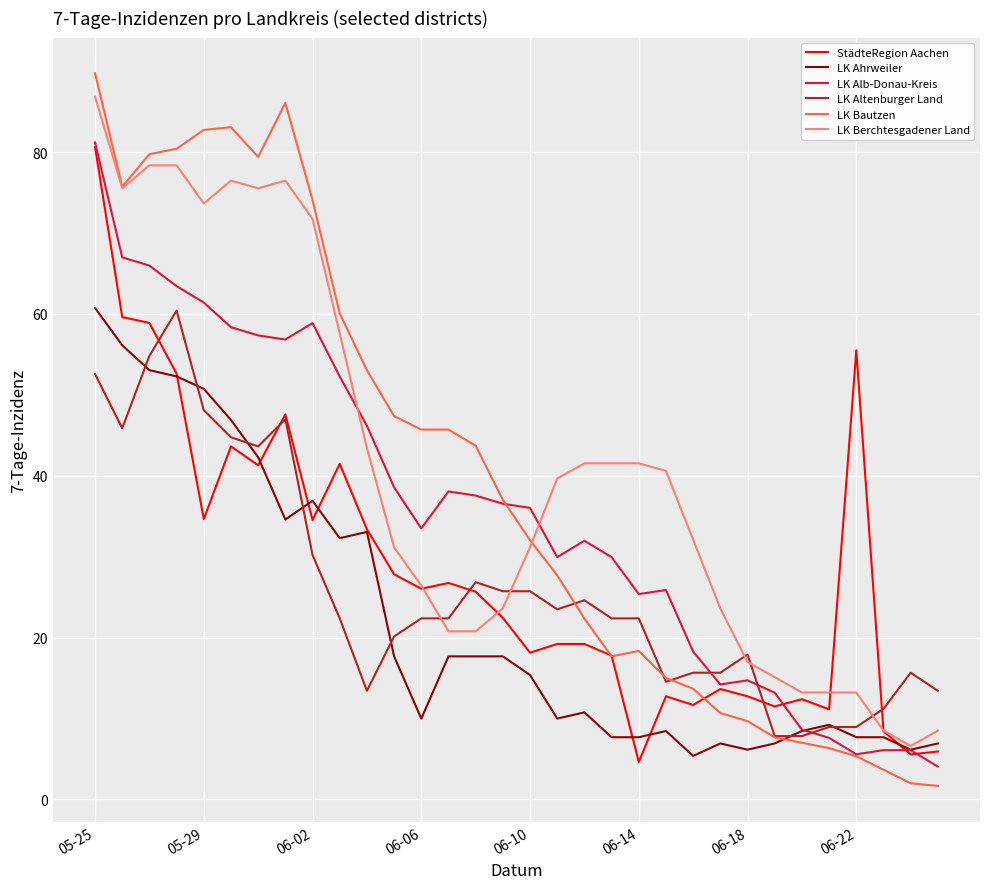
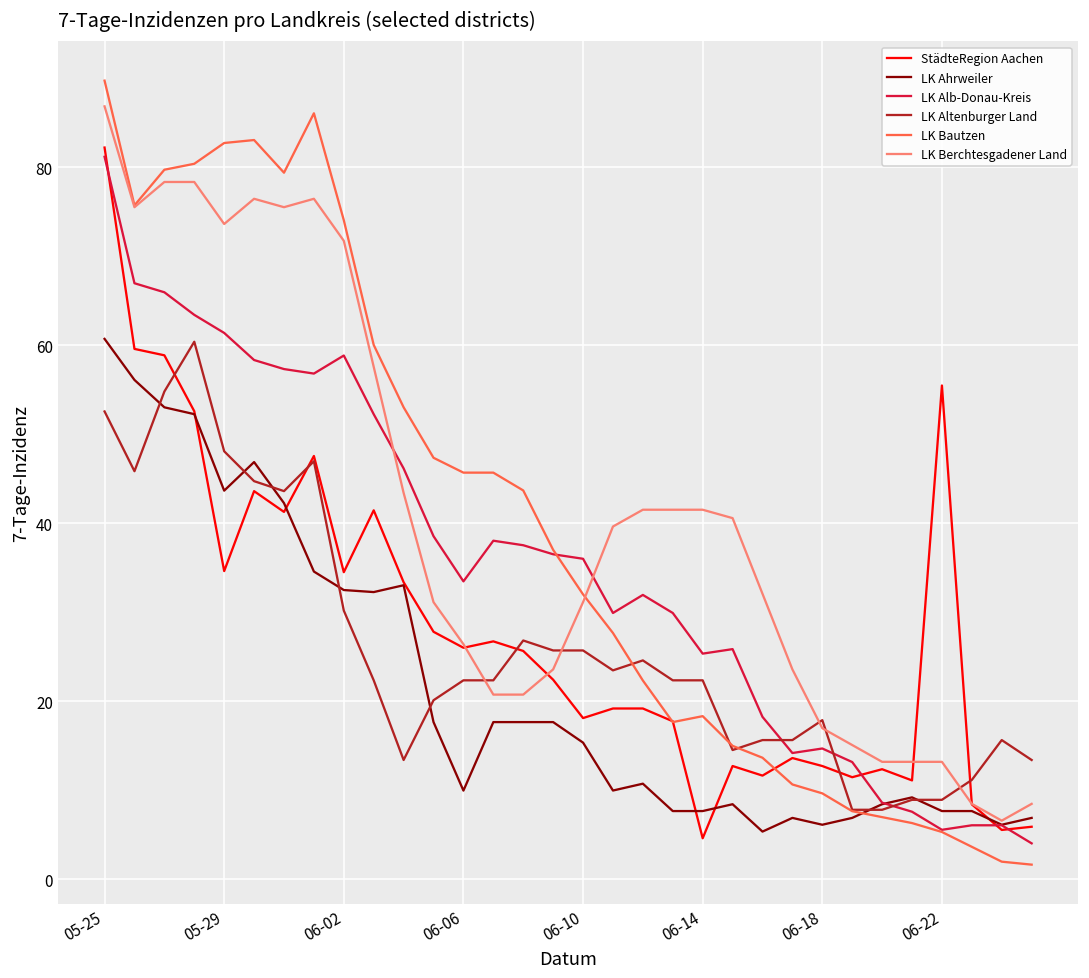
StädteRegion Aachen, 05-25: 81 -> 82
LK Ahrweiler, 05-29: 51 -> 44
LK Ahrweiler, 06-02: 37 -> 33
